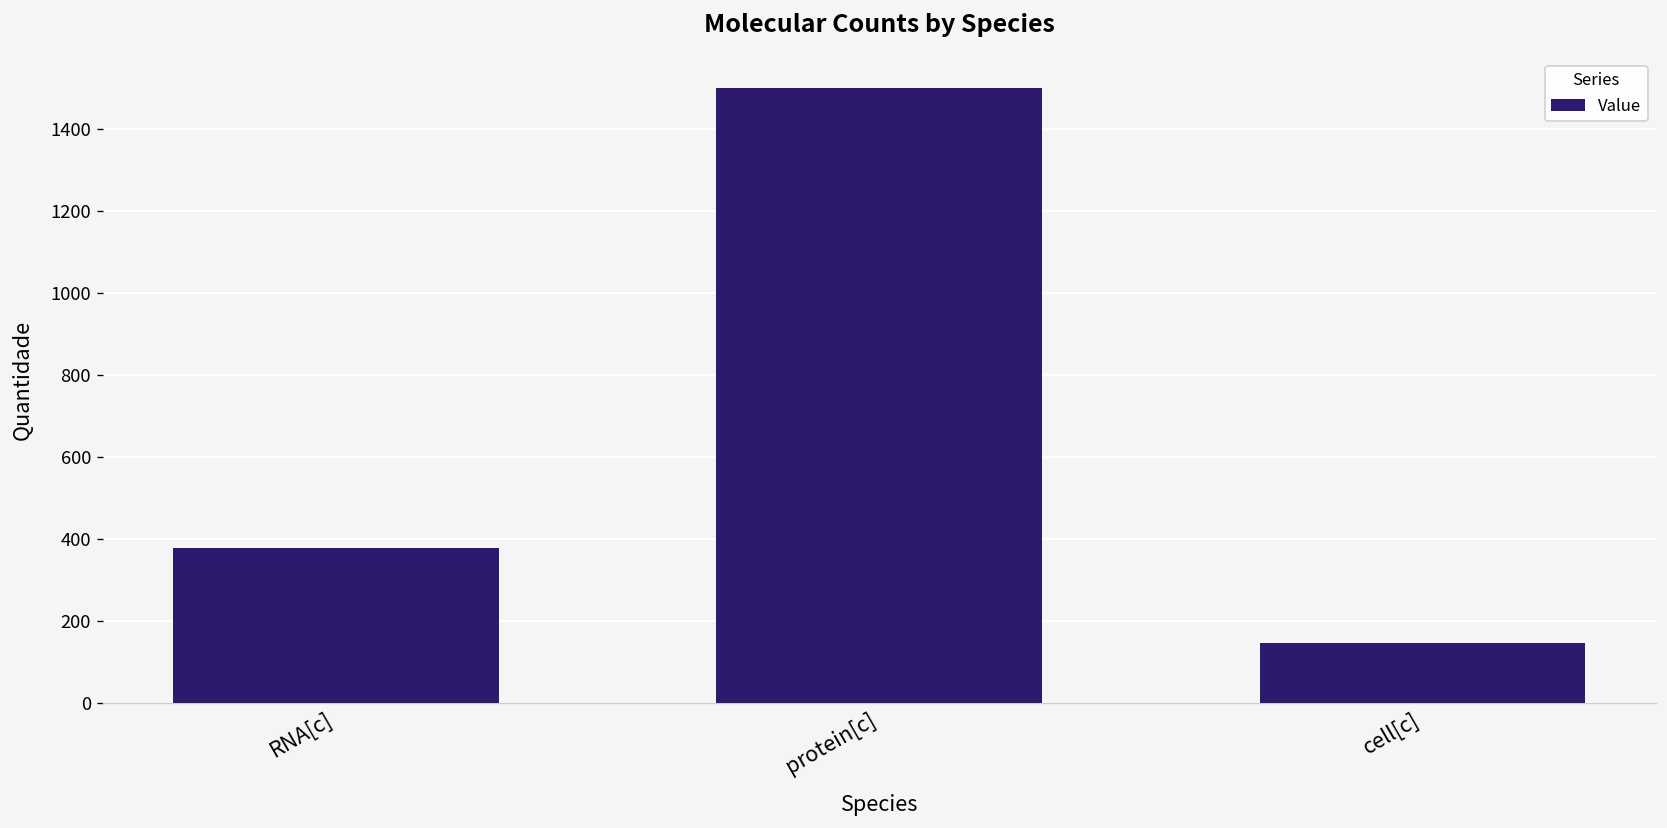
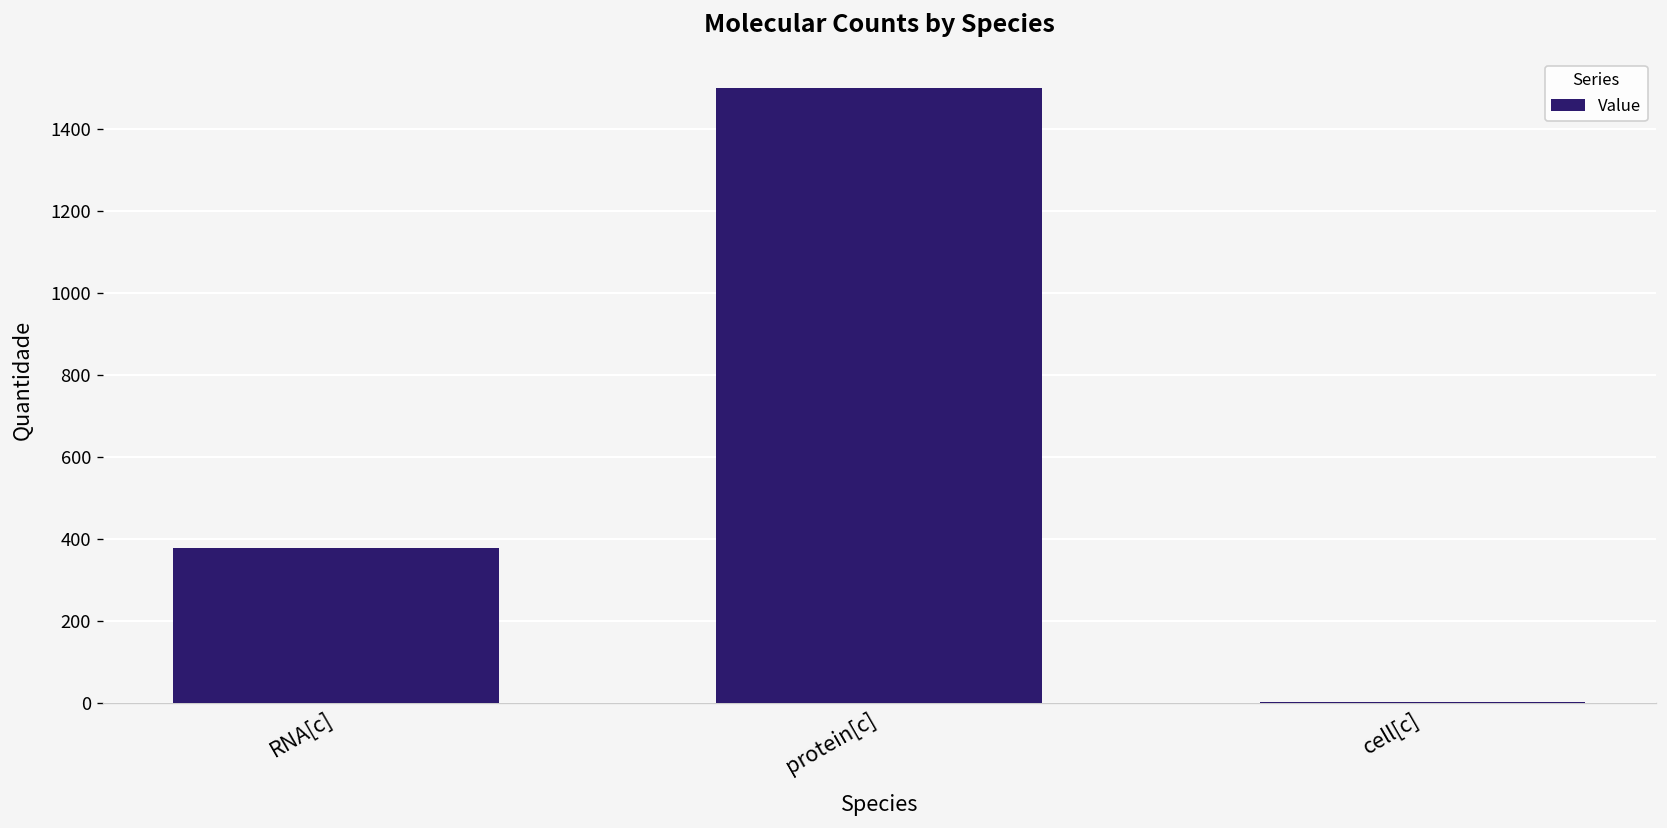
cell[c]: 150 -> 0
